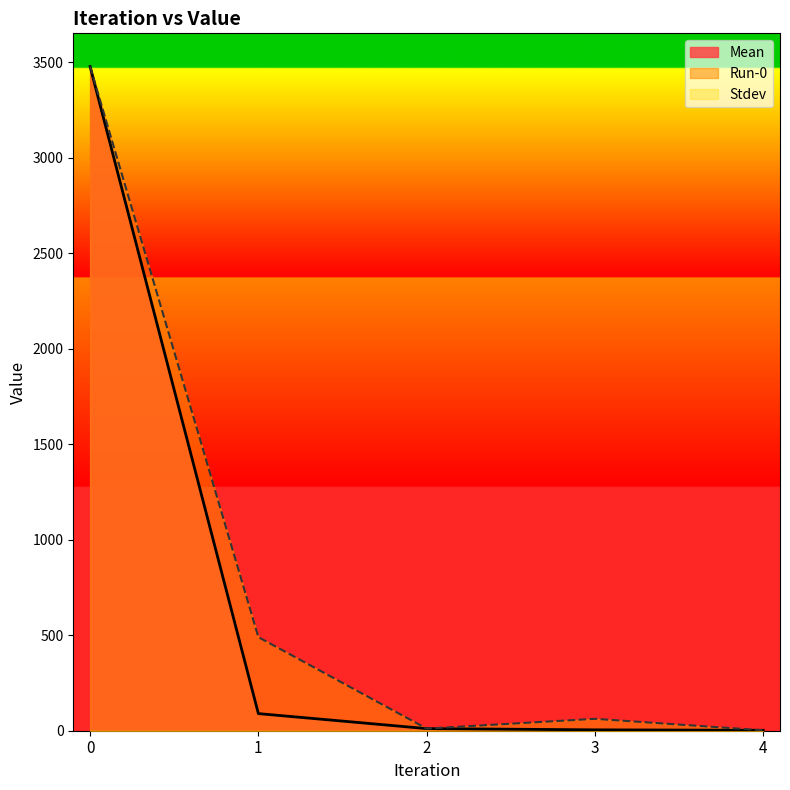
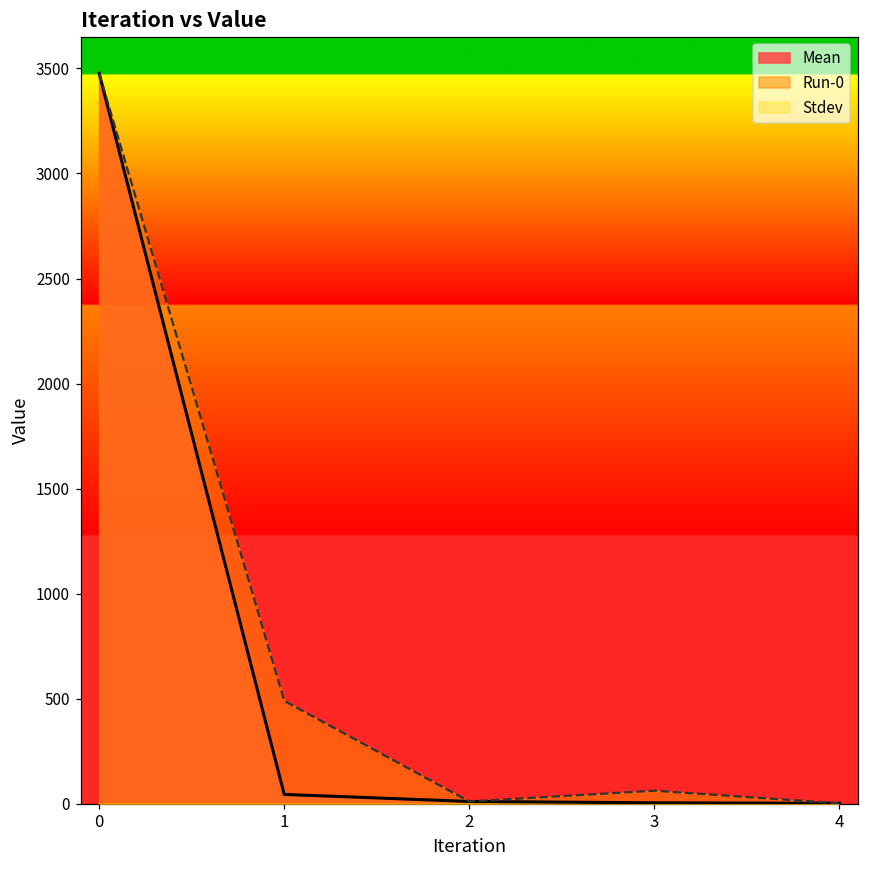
Mean, 1: 90 -> 40
